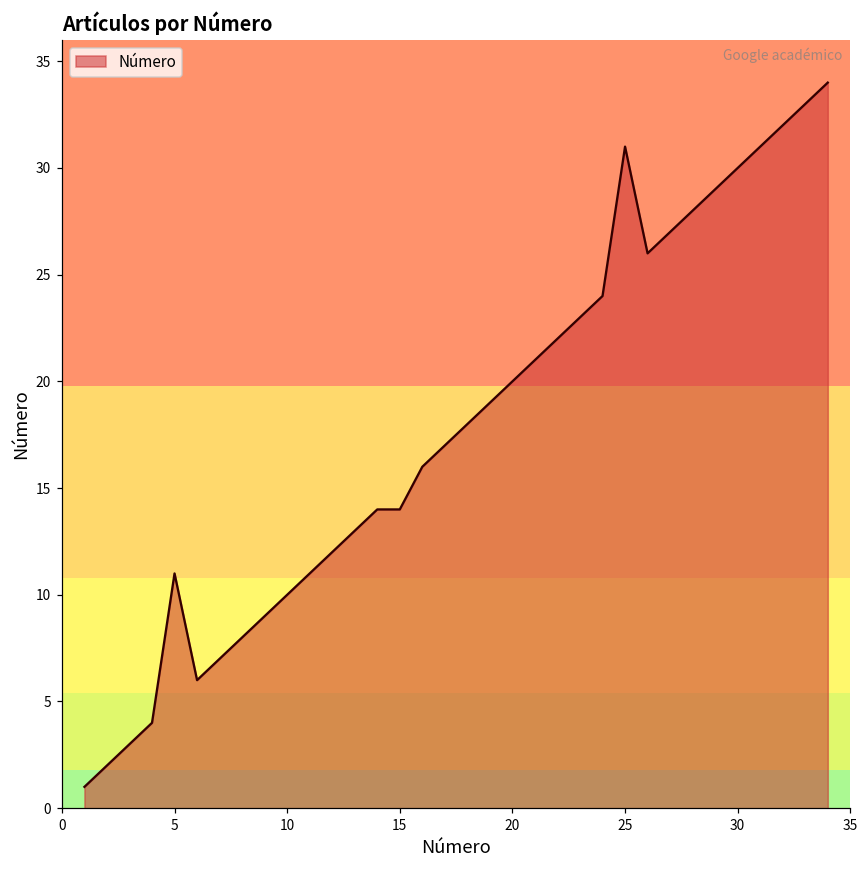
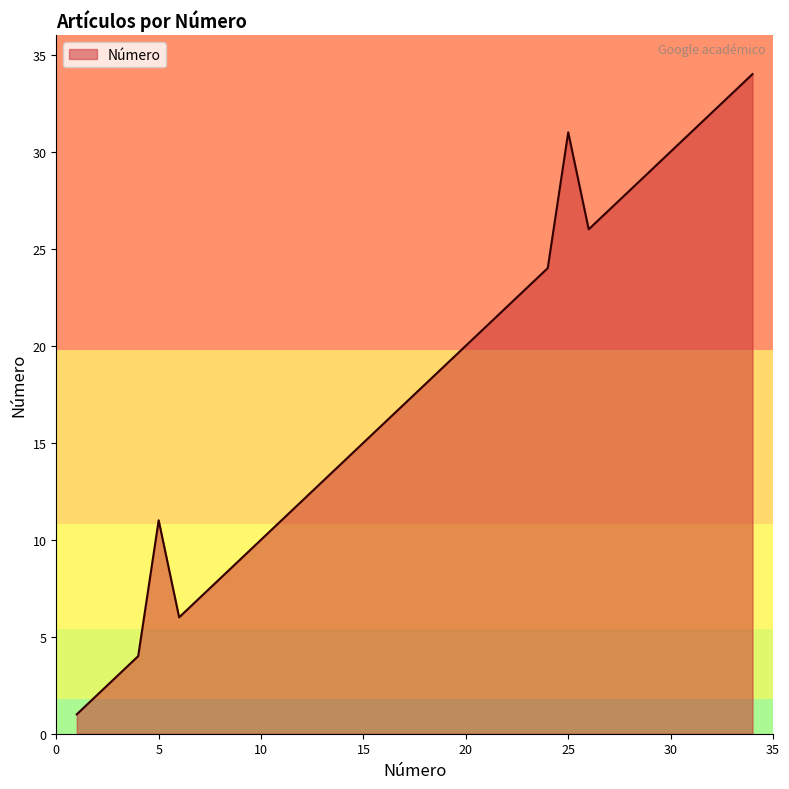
15: 14 -> 15
